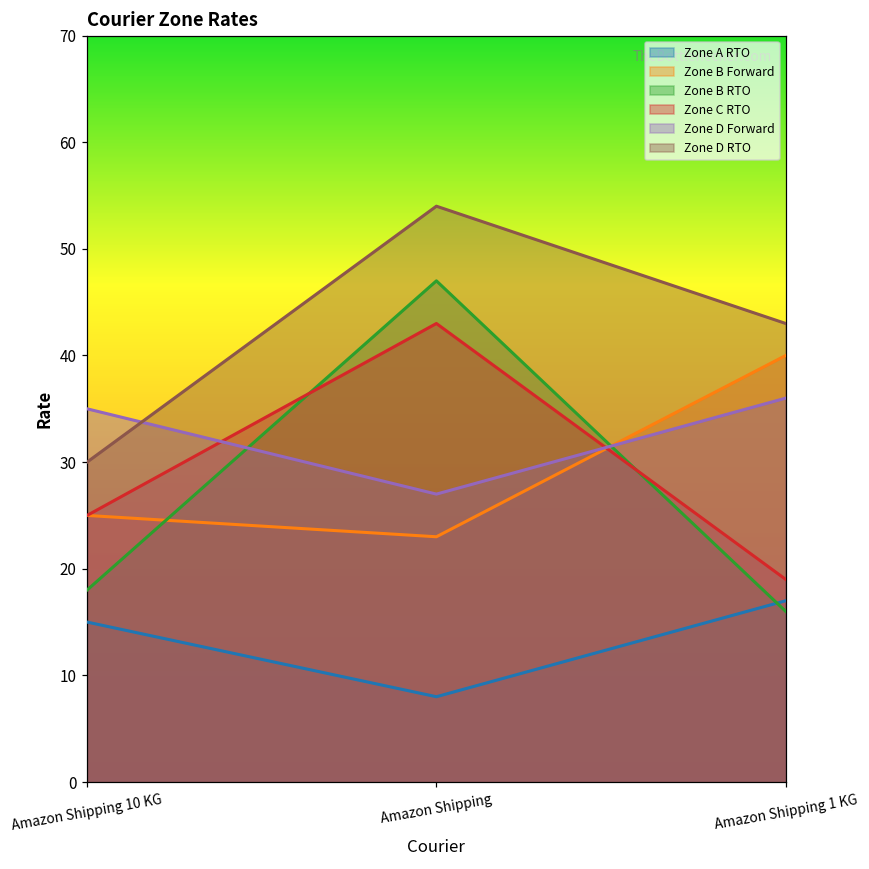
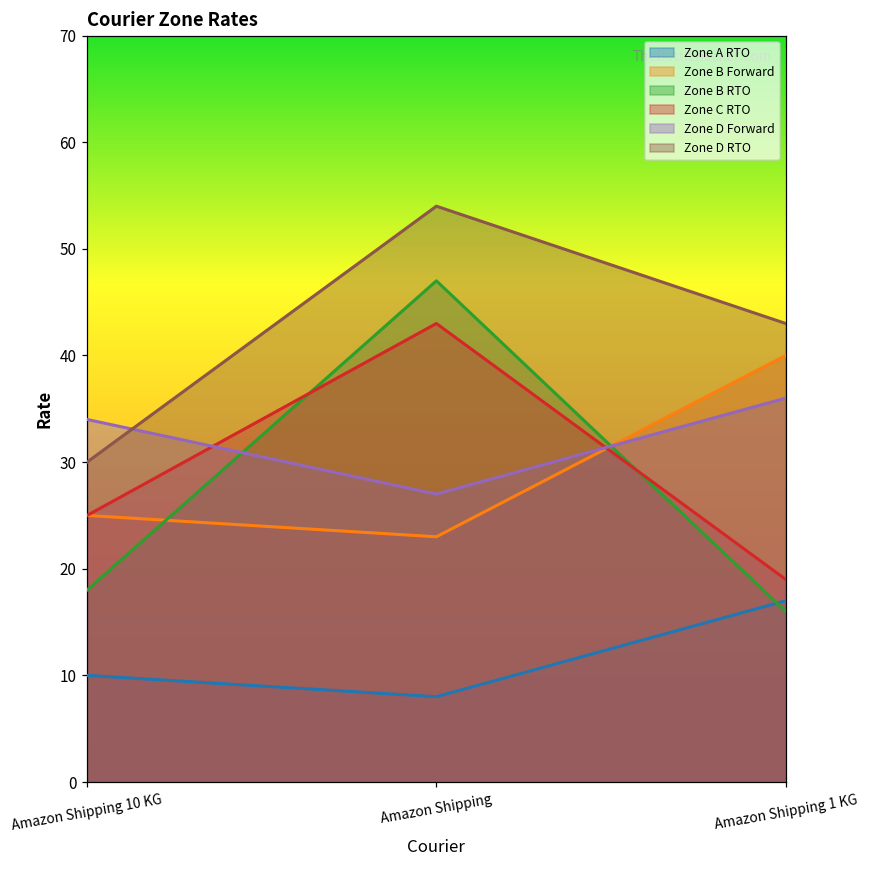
Zone A RTO, Amazon Shipping 10 KG: 15 -> 10
Zone D Forward, Amazon Shipping 10 KG: 35 -> 34
